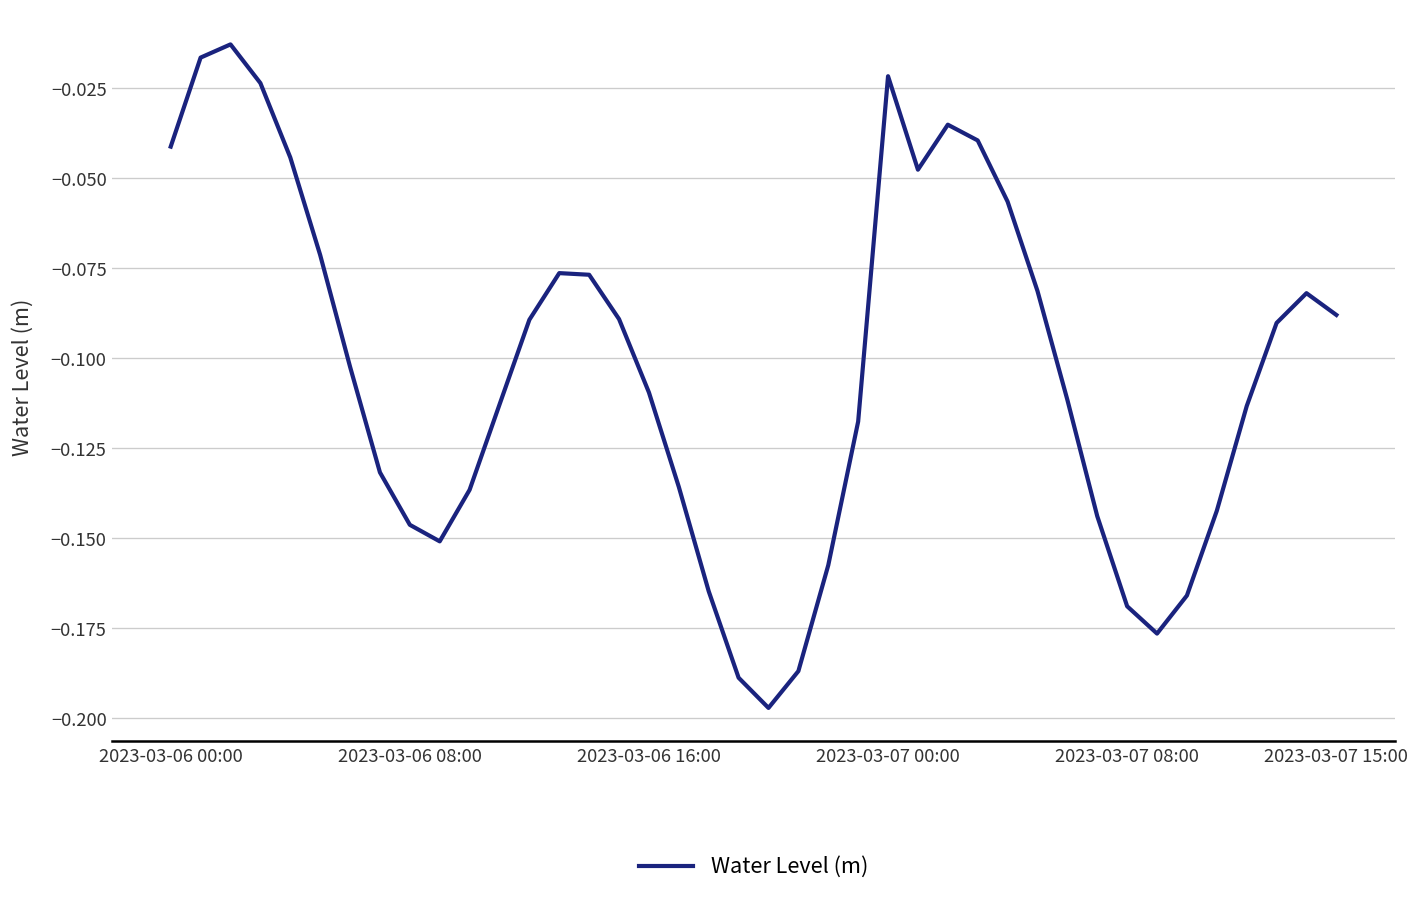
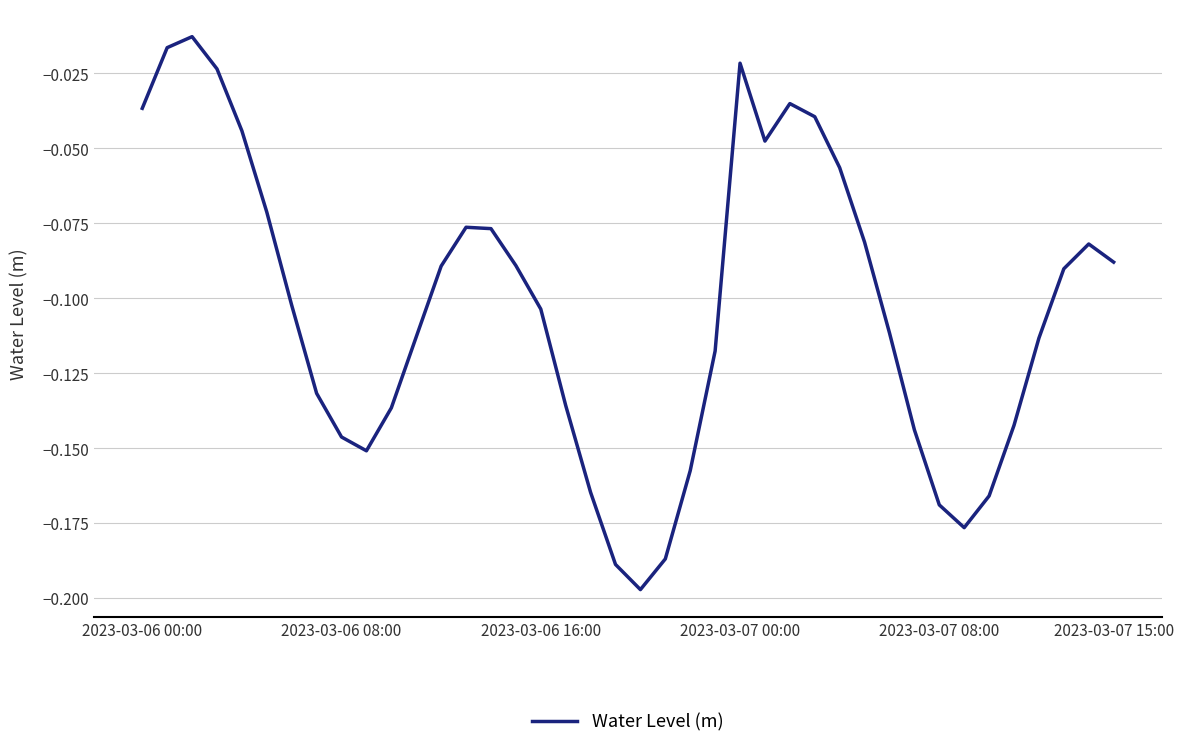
2023-03-06 00:00: -0.041 -> -0.037
2023-03-06 16:00: -0.110 -> -0.104
